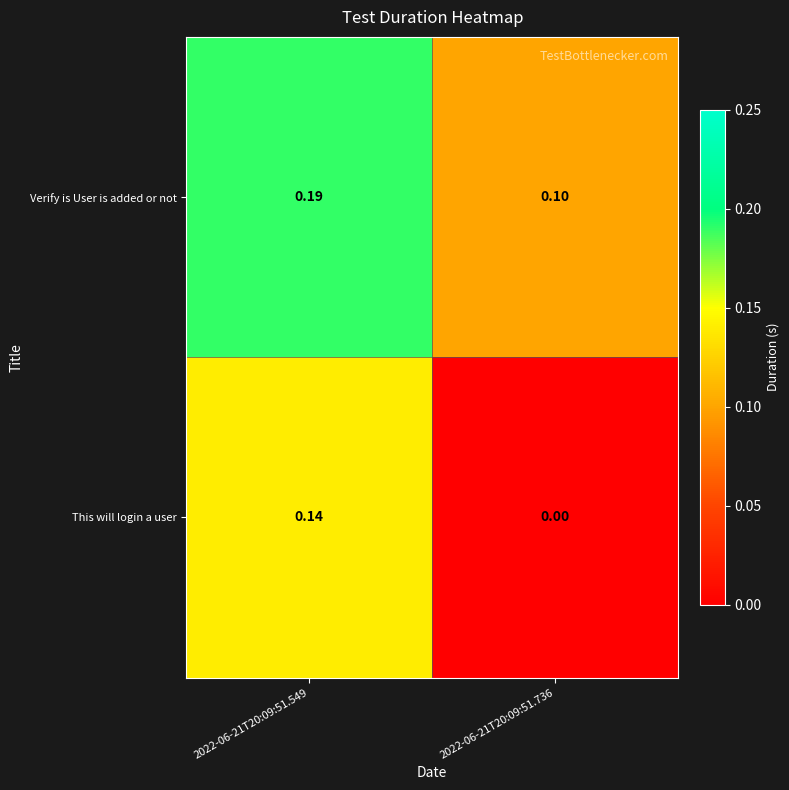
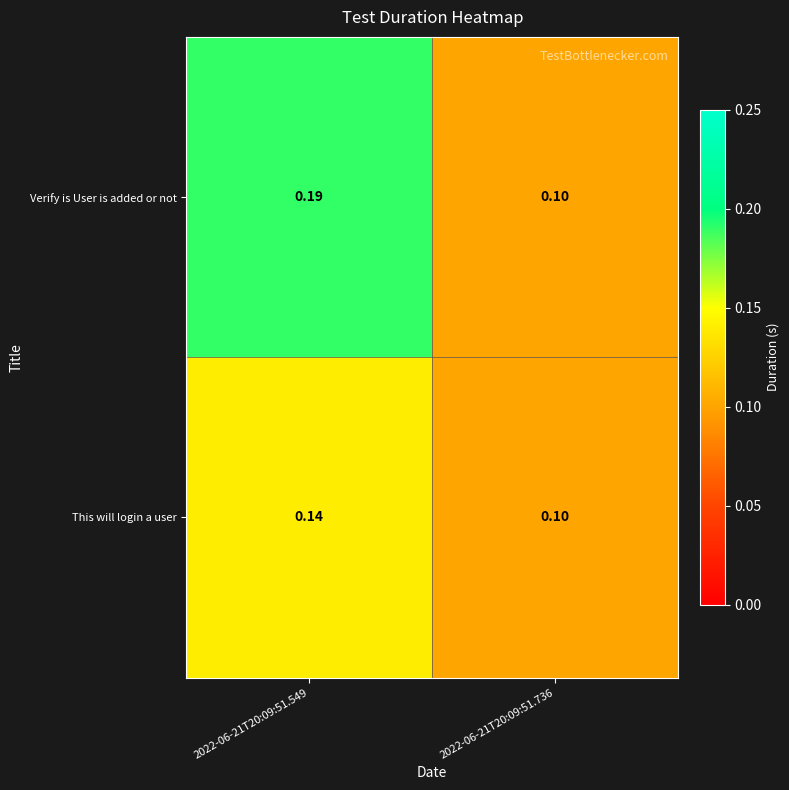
This will login a user, 2022-06-21T20:09:51.736: 0.00 -> 0.10
